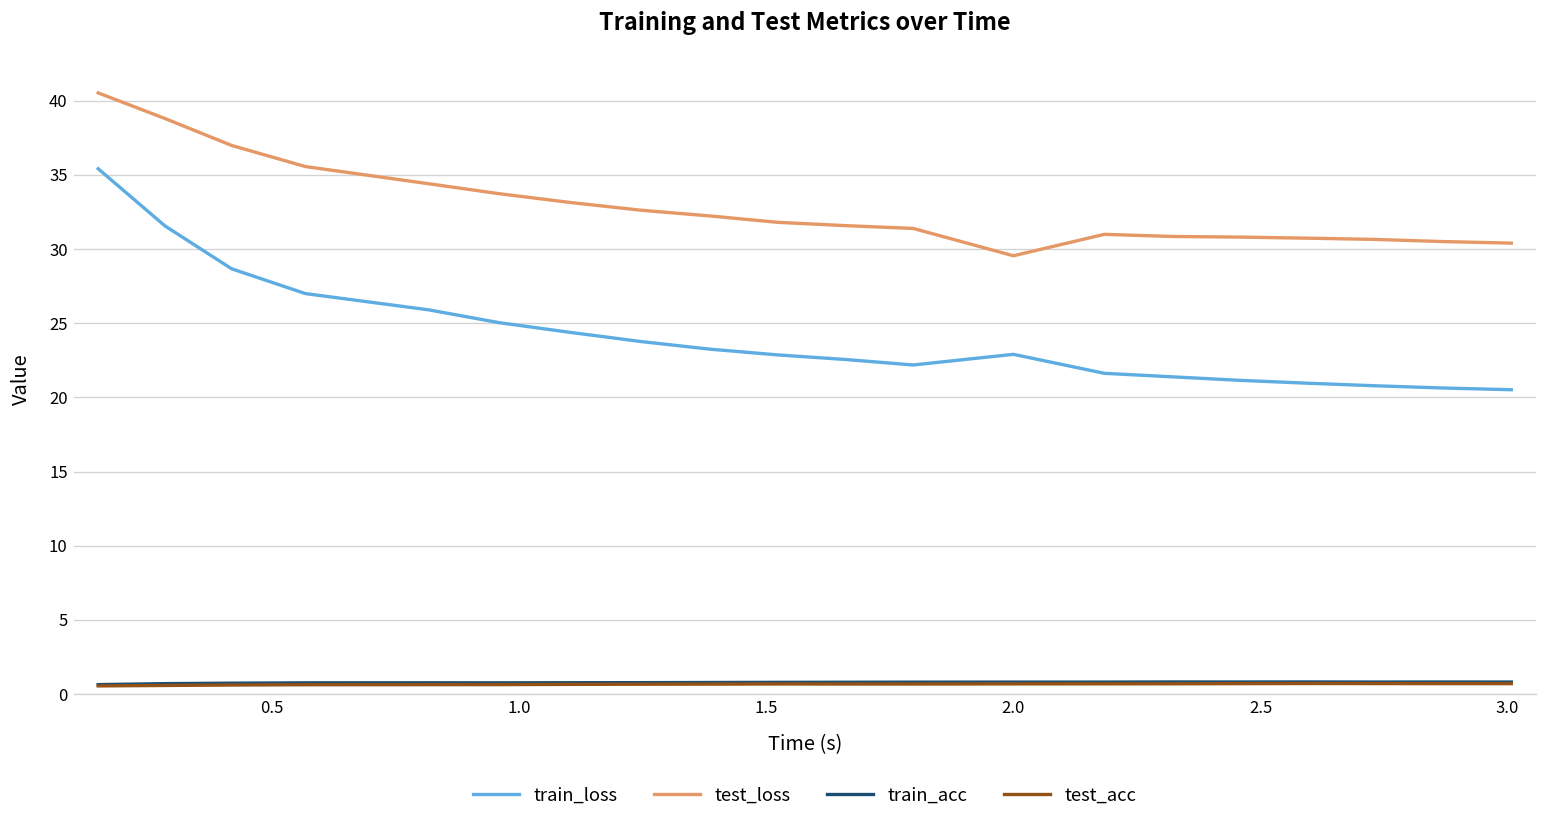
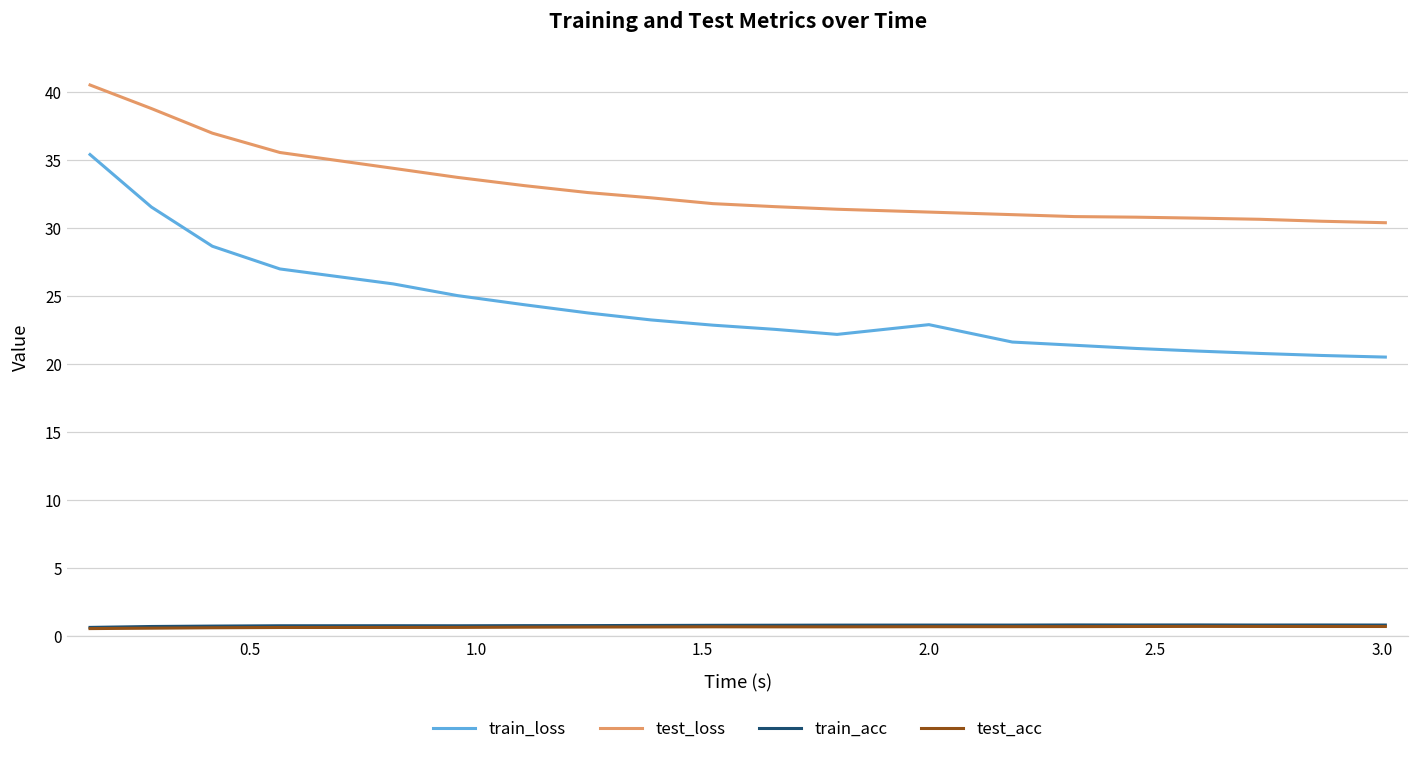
test_loss, 2.0: 29.5 -> 31.2
